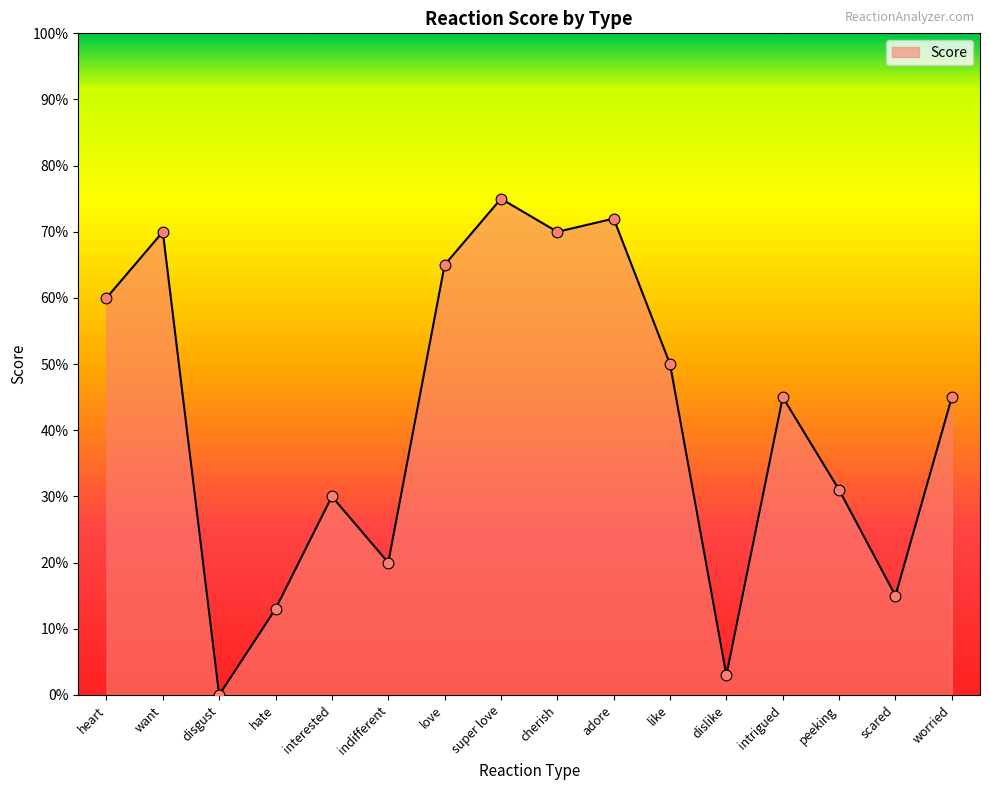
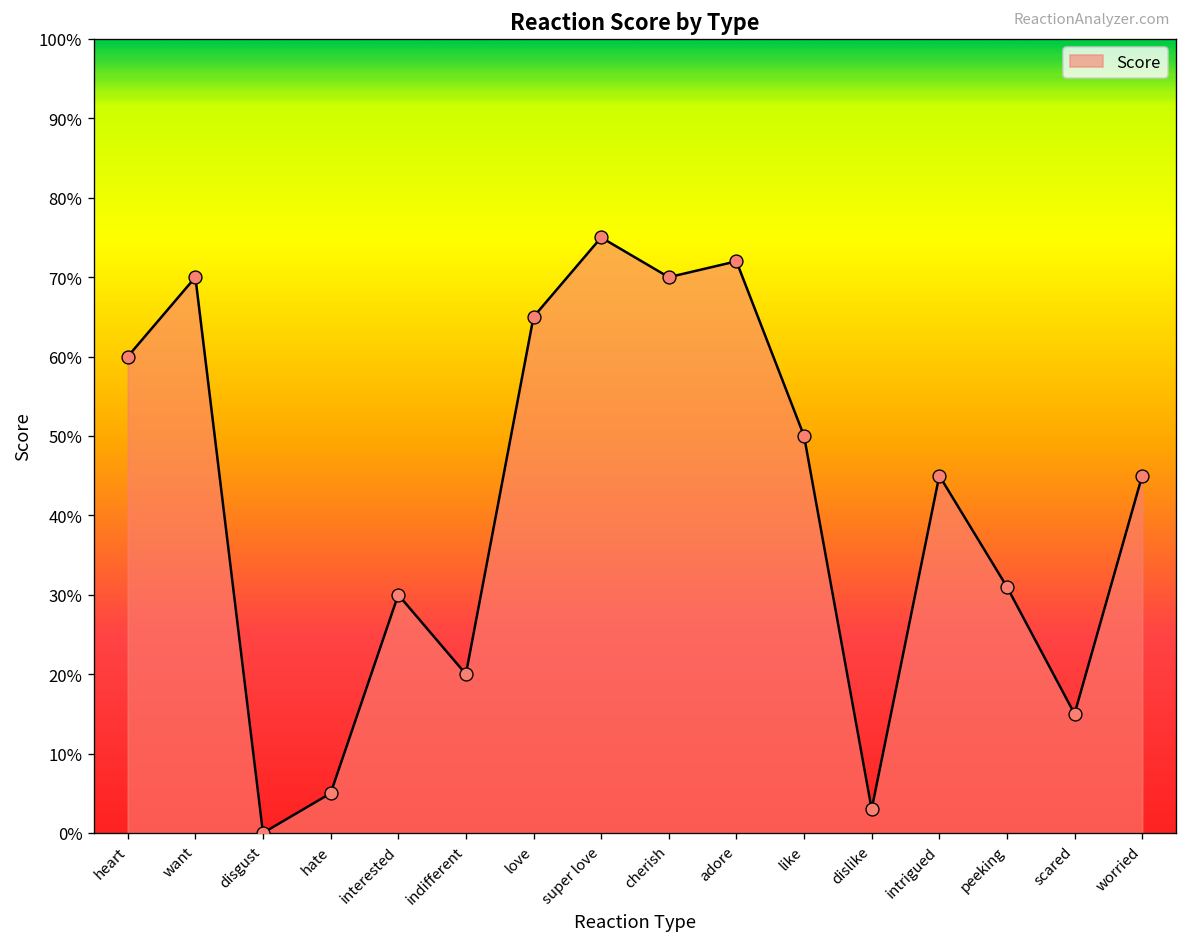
hate: 13% -> 5%
